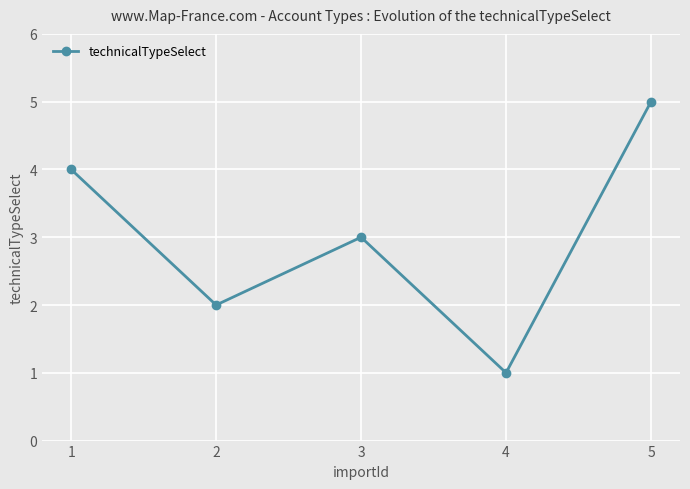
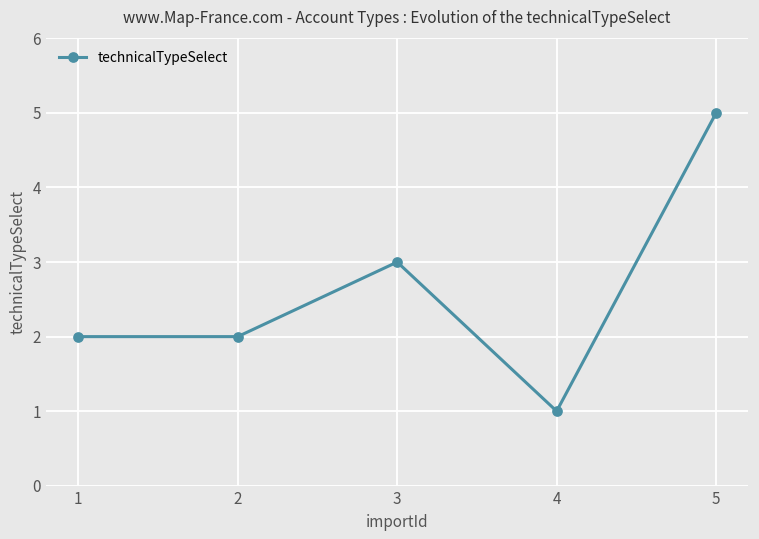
1: 4 -> 2
